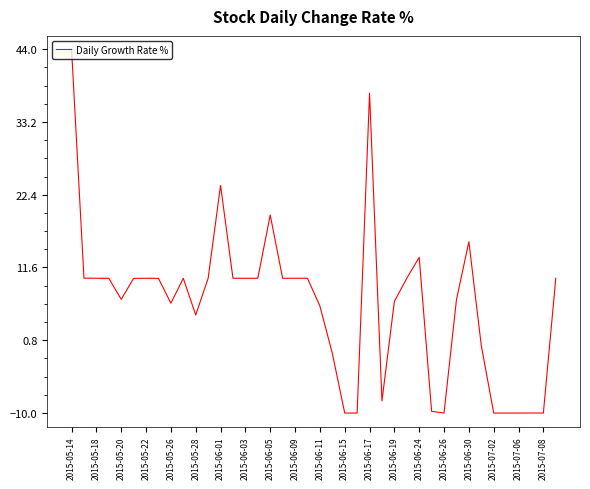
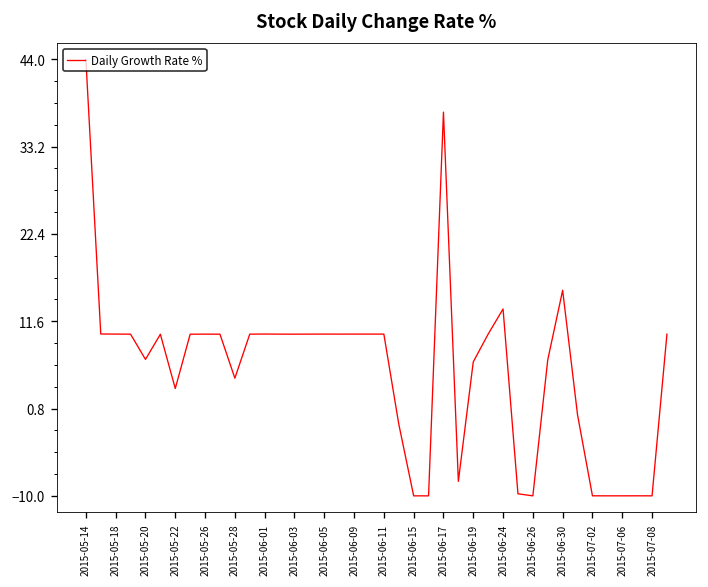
2015-05-22: 10 -> 3
2015-05-26: 6 -> 10
2015-06-01: 24 -> 10
2015-06-05: 19 -> 10
2015-06-11: 6 -> 10
